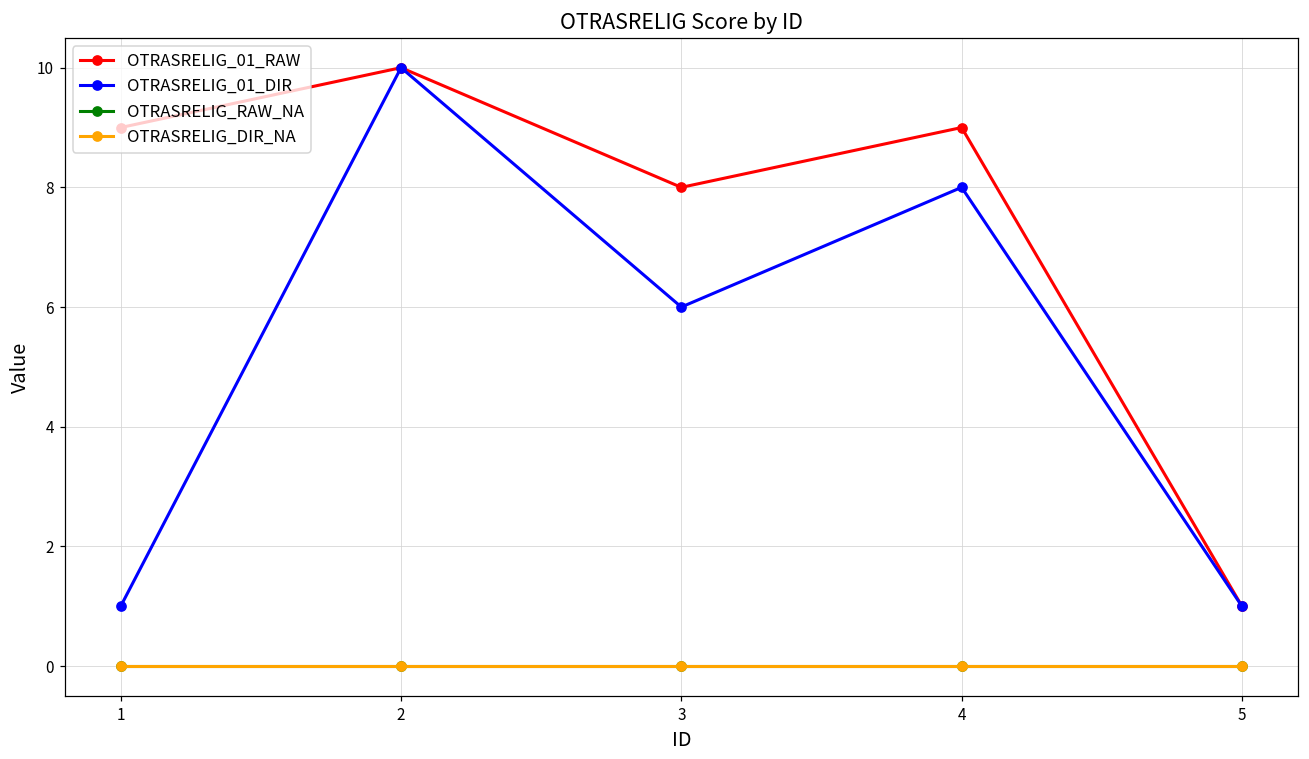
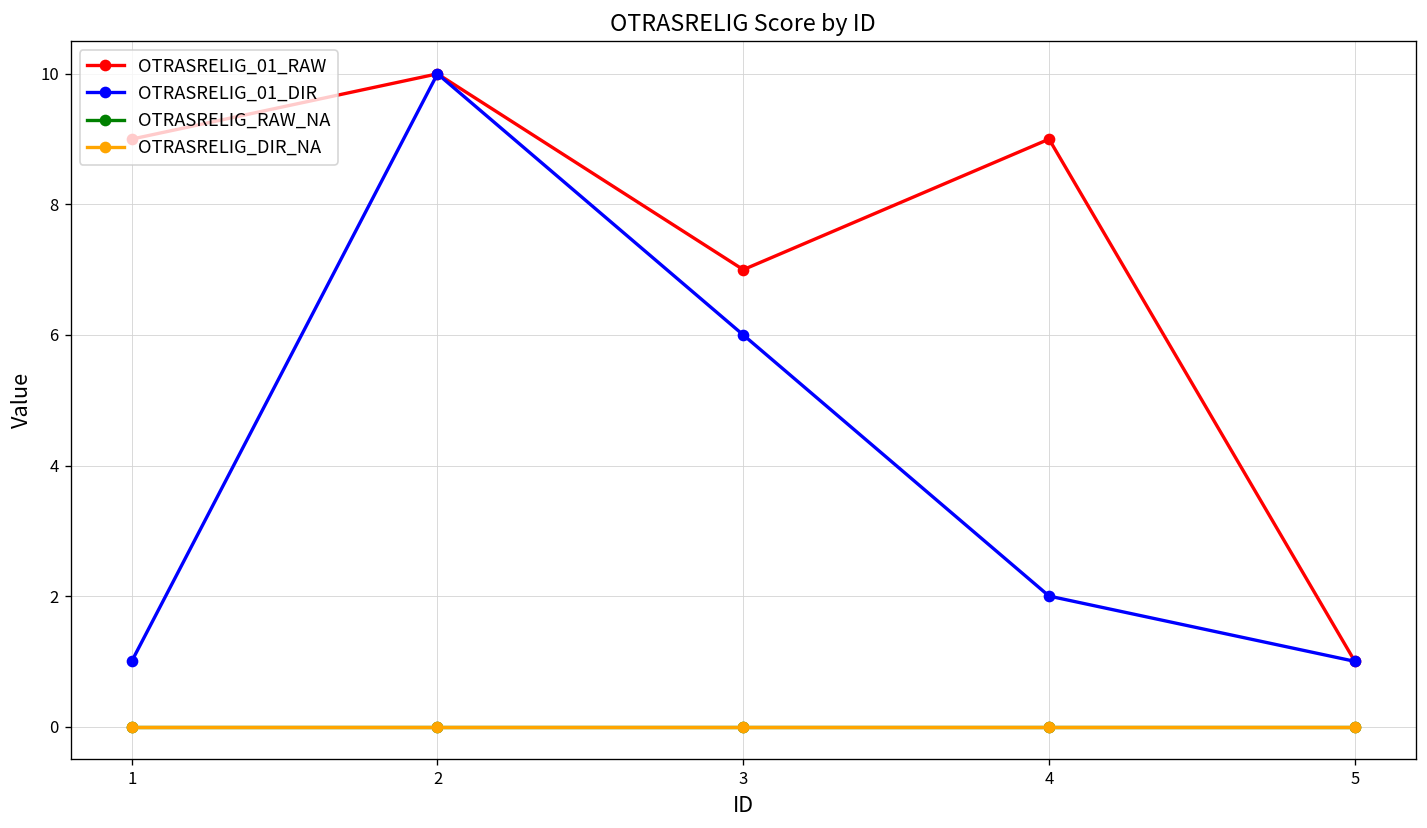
OTRASRELIG_01_RAW, 3: 8 -> 7
OTRASRELIG_01_DIR, 4: 8 -> 2
